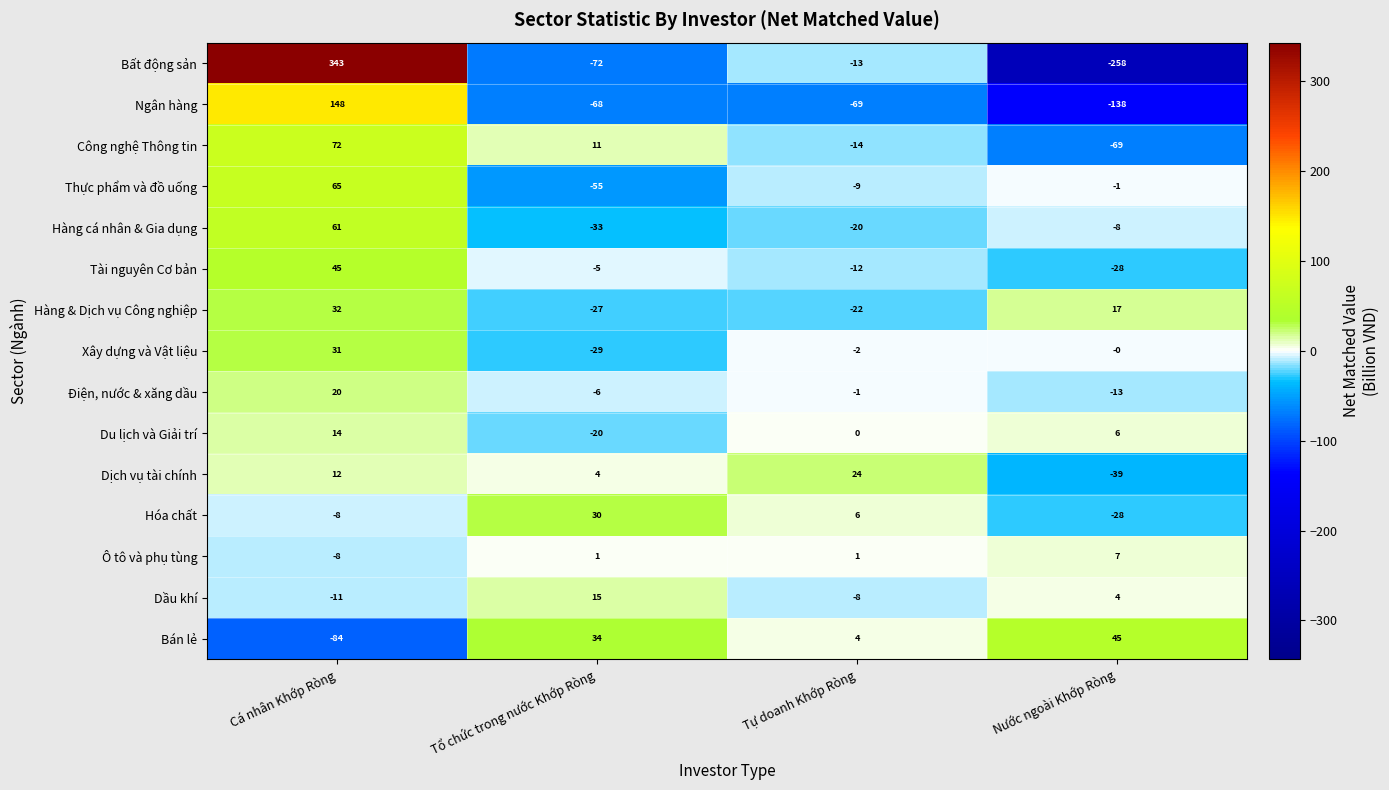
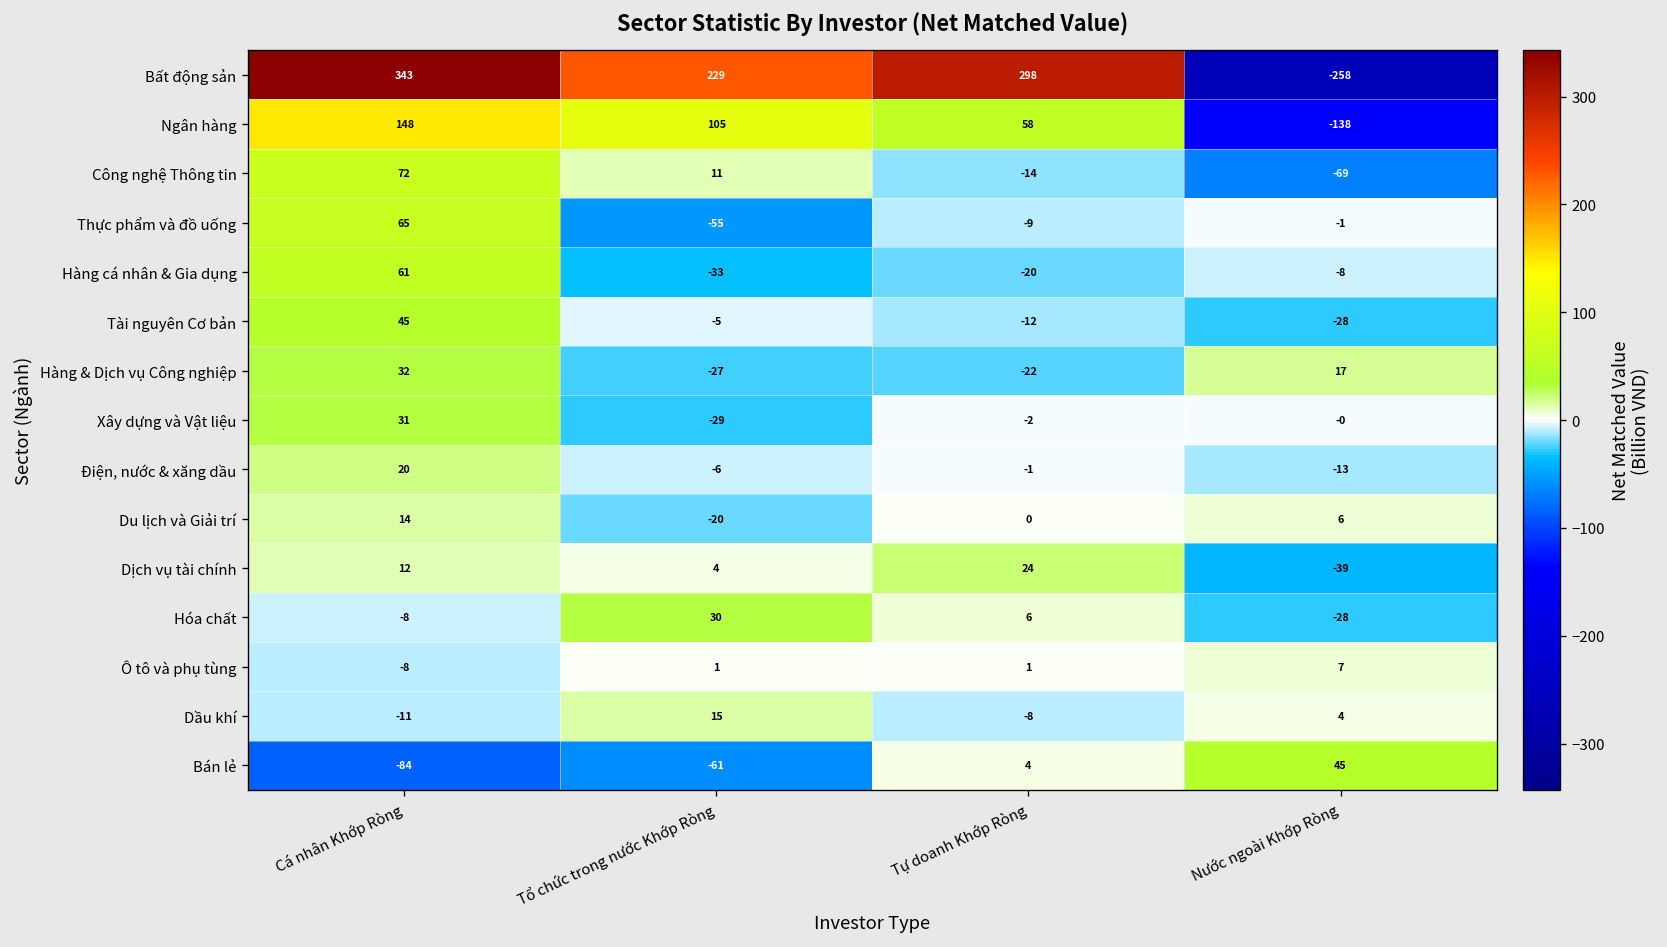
Bất động sản, Tổ chức trong nước Khớp Ròng: -72 -> 229
Bất động sản, Tự doanh Khớp Ròng: -13 -> 298
Ngân hàng, Tổ chức trong nước Khớp Ròng: -68 -> 105
Ngân hàng, Tự doanh Khớp Ròng: -69 -> 58
Bán lẻ, Tổ chức trong nước Khớp Ròng: 34 -> -61
